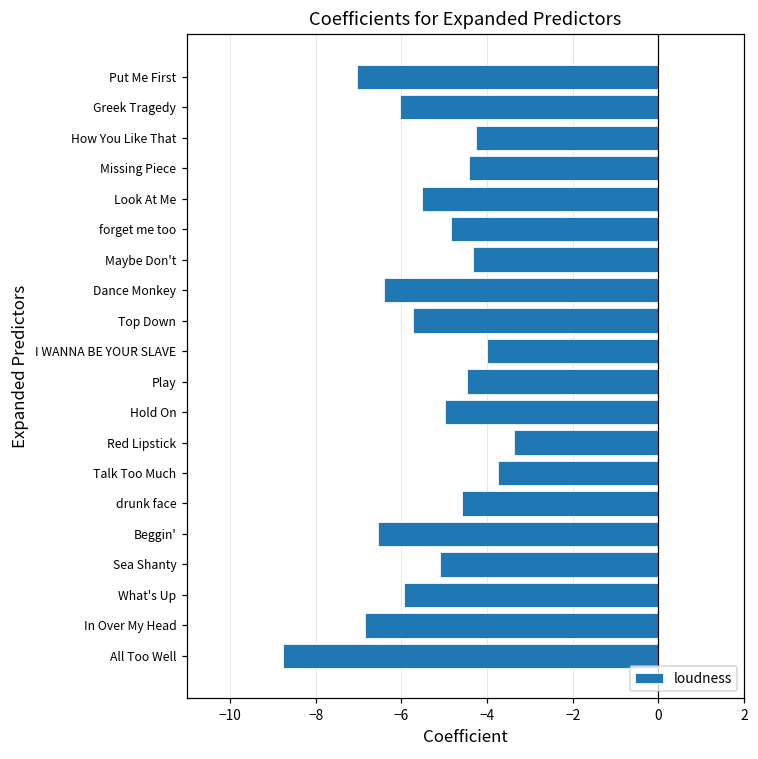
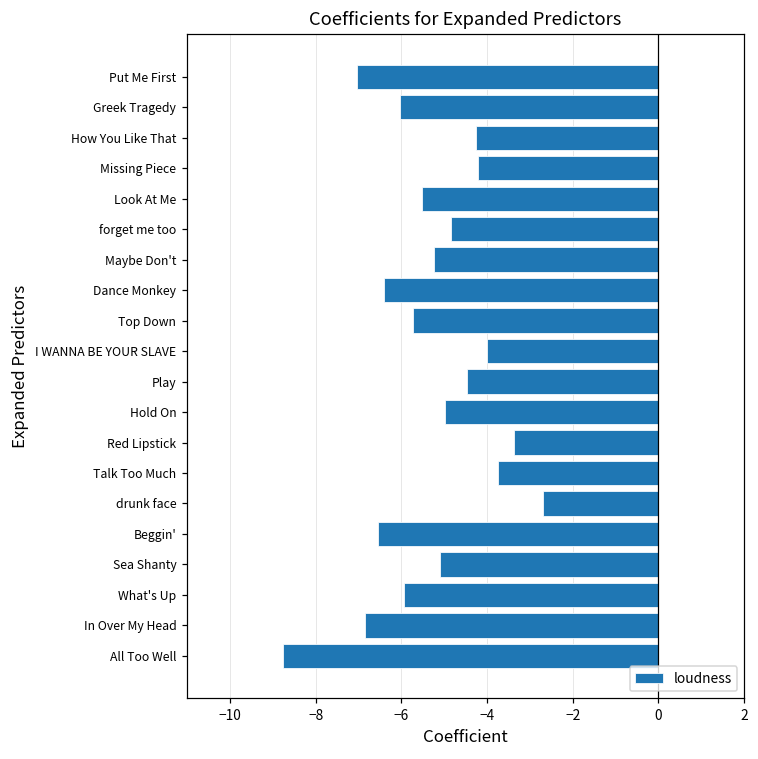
Missing Piece: -4.4 -> -4.2
Maybe Don't: -4.3 -> -5.2
drunk face: -4.6 -> -2.7
